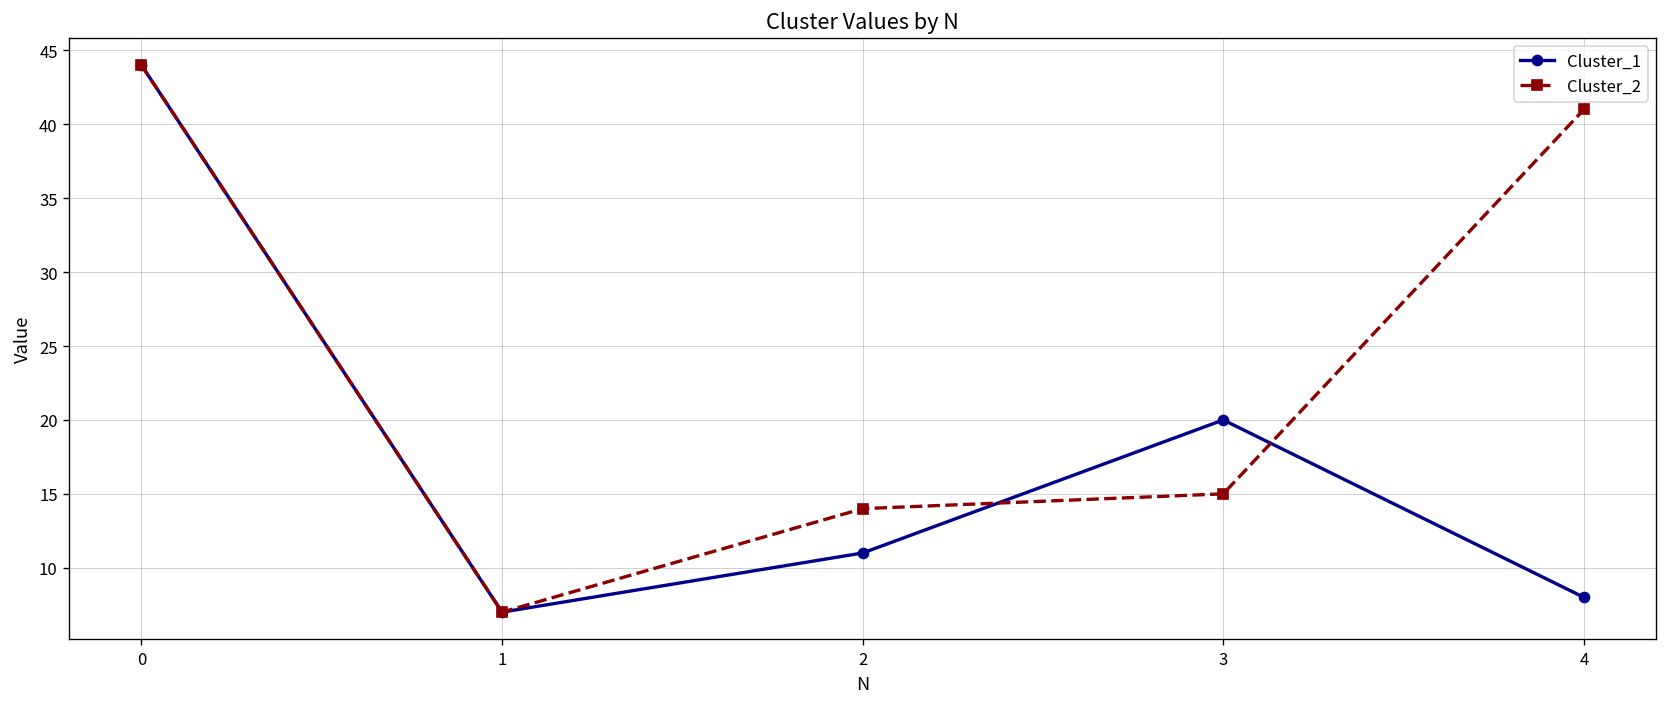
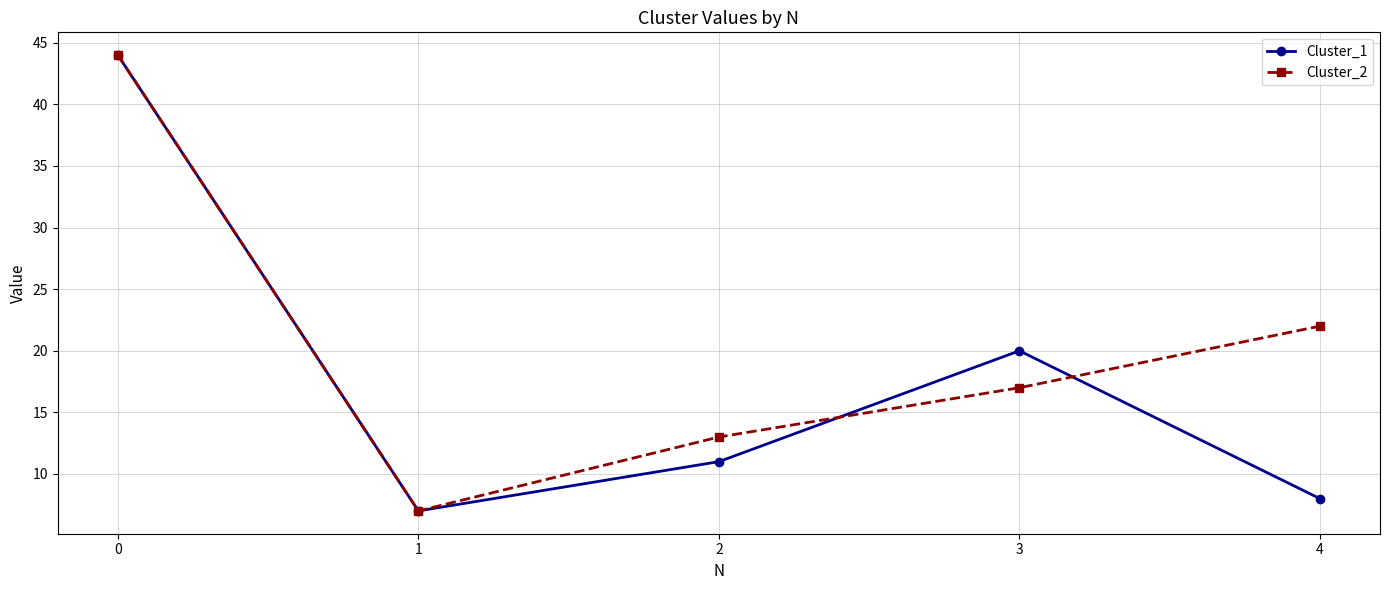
Cluster_2, 2: 14 -> 13
Cluster_2, 3: 15 -> 17
Cluster_2, 4: 41 -> 22
